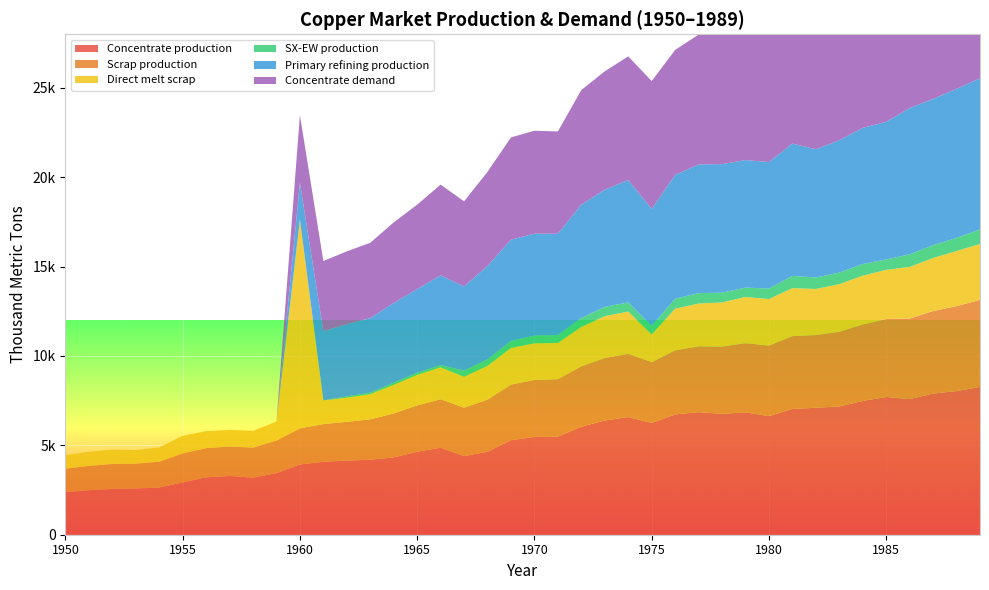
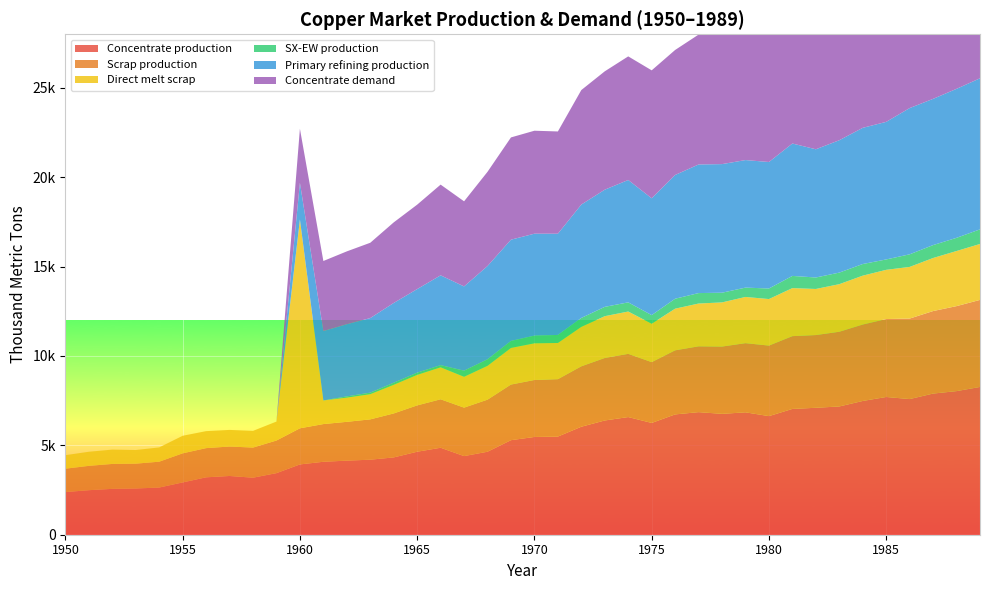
Concentrate demand, 1960: 3800 -> 3000
Direct melt scrap, 1975: 1600 -> 2200
